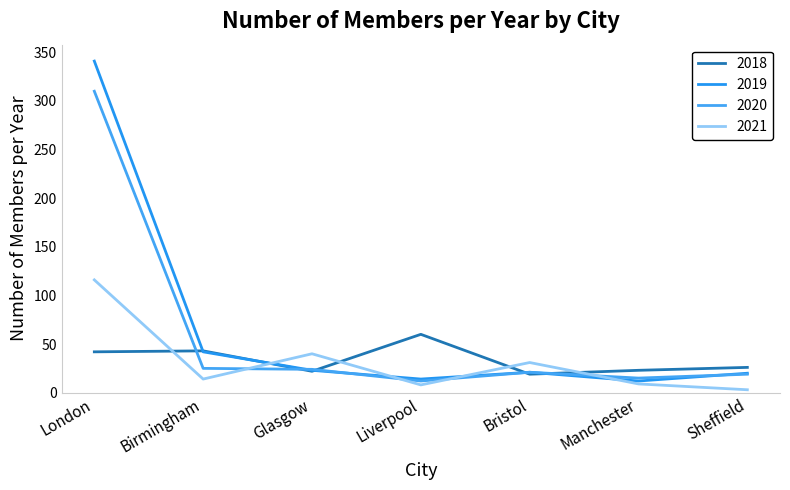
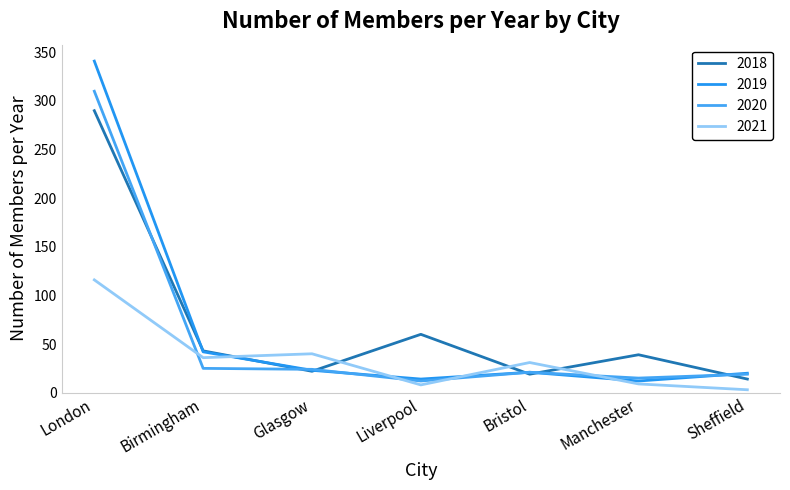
2018, London: 40 -> 290
2021, Birmingham: 10 -> 40
2018, Manchester: 20 -> 40
2018, Sheffield: 30 -> 10
